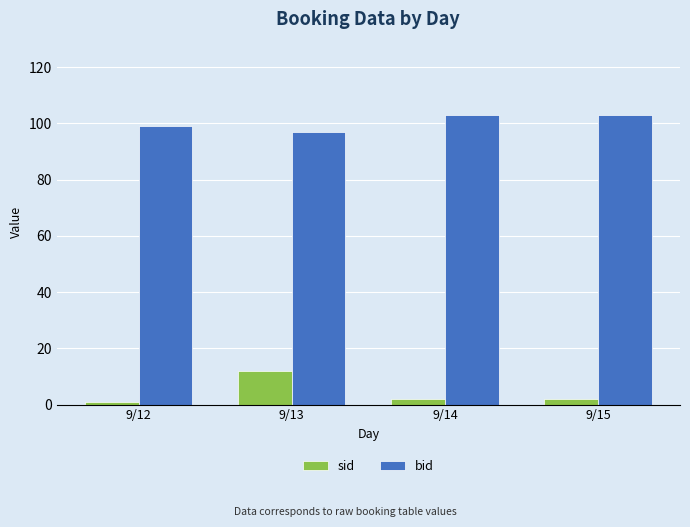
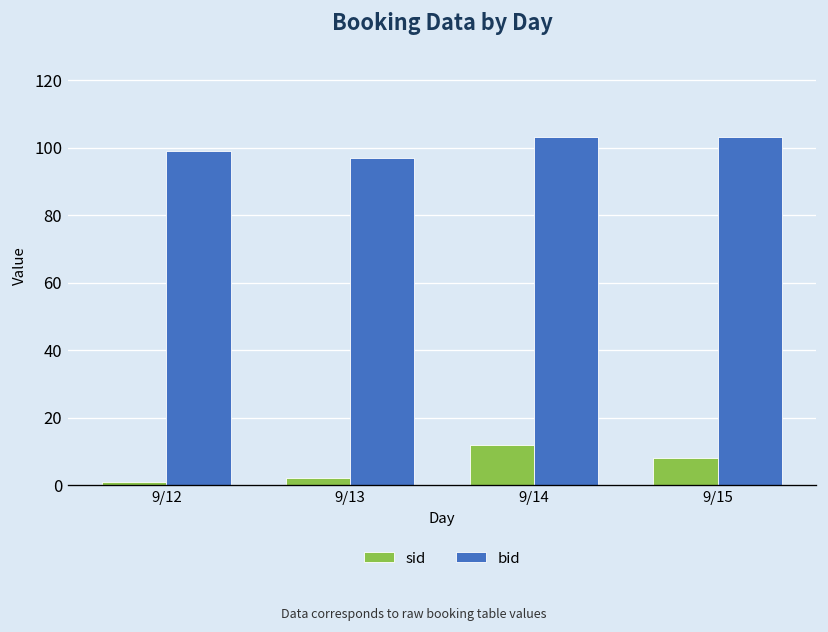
sid, 9/13: 12 -> 2
sid, 9/14: 2 -> 12
sid, 9/15: 2 -> 8
